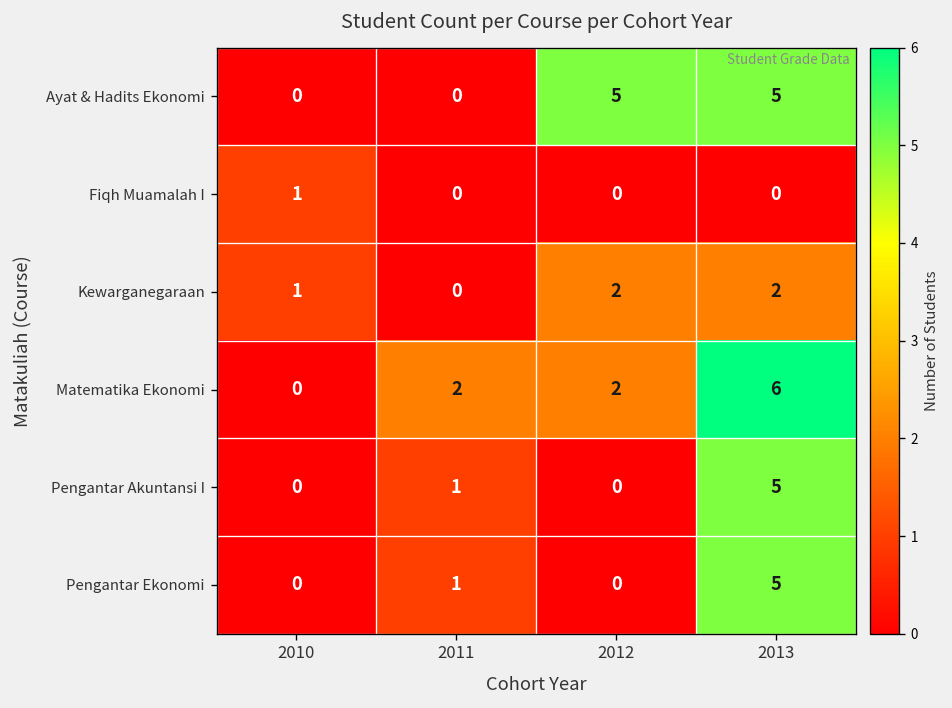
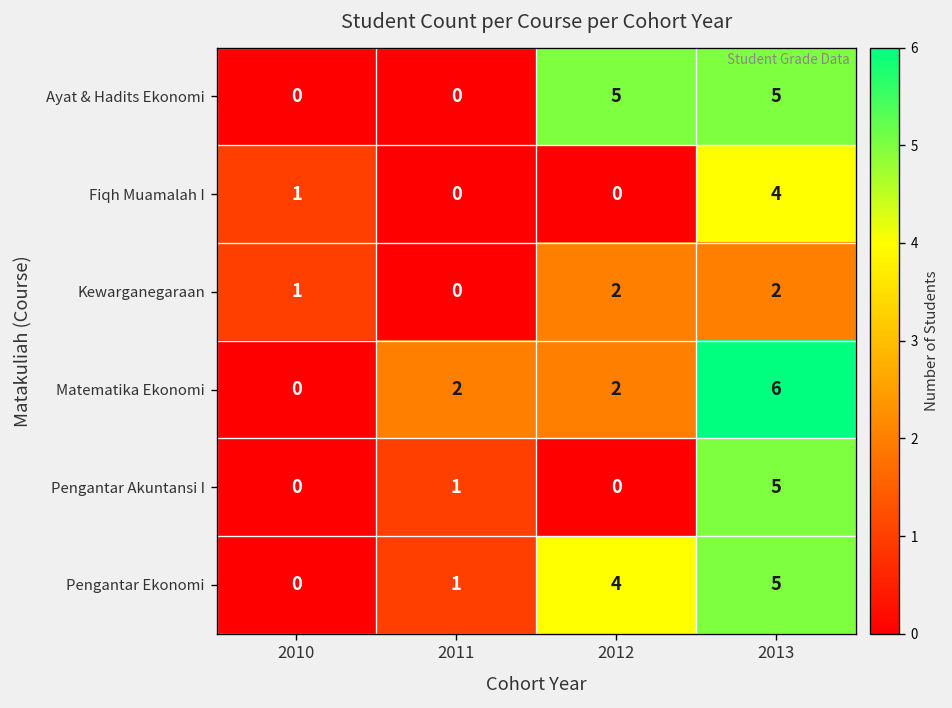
Fiqh Muamalah I, 2013: 0 -> 4
Pengantar Ekonomi, 2012: 0 -> 4
